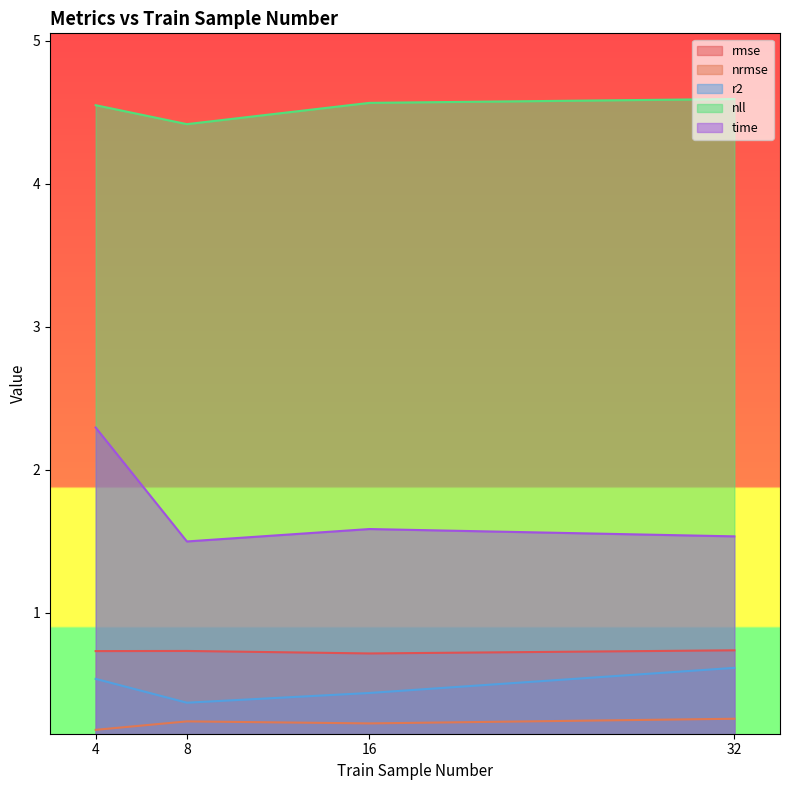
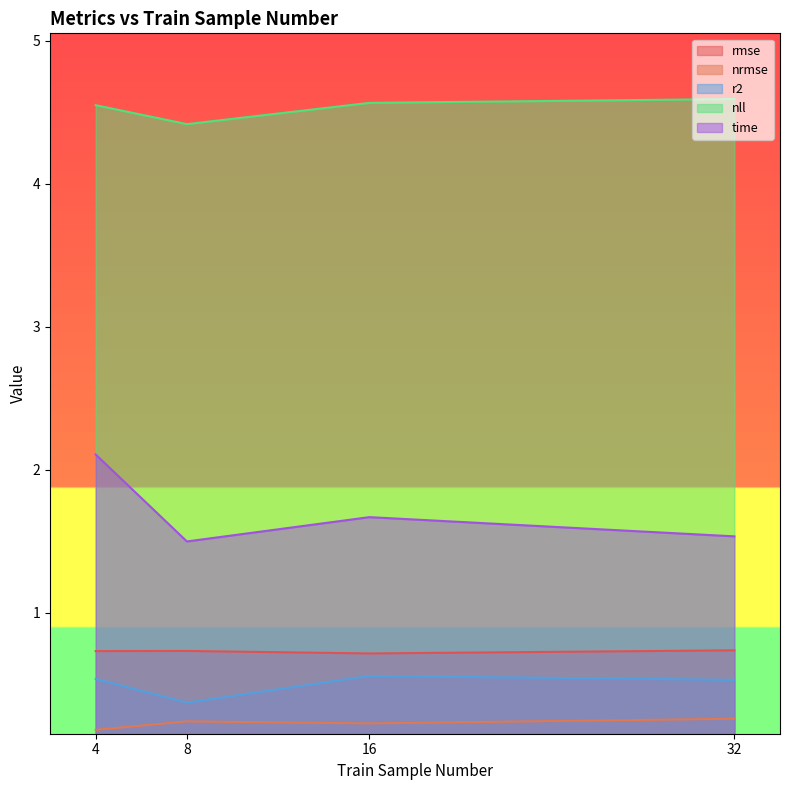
time, 4: 2.30 -> 2.11
r2, 16: 0.44 -> 0.56
time, 16: 1.59 -> 1.67
r2, 32: 0.61 -> 0.53
